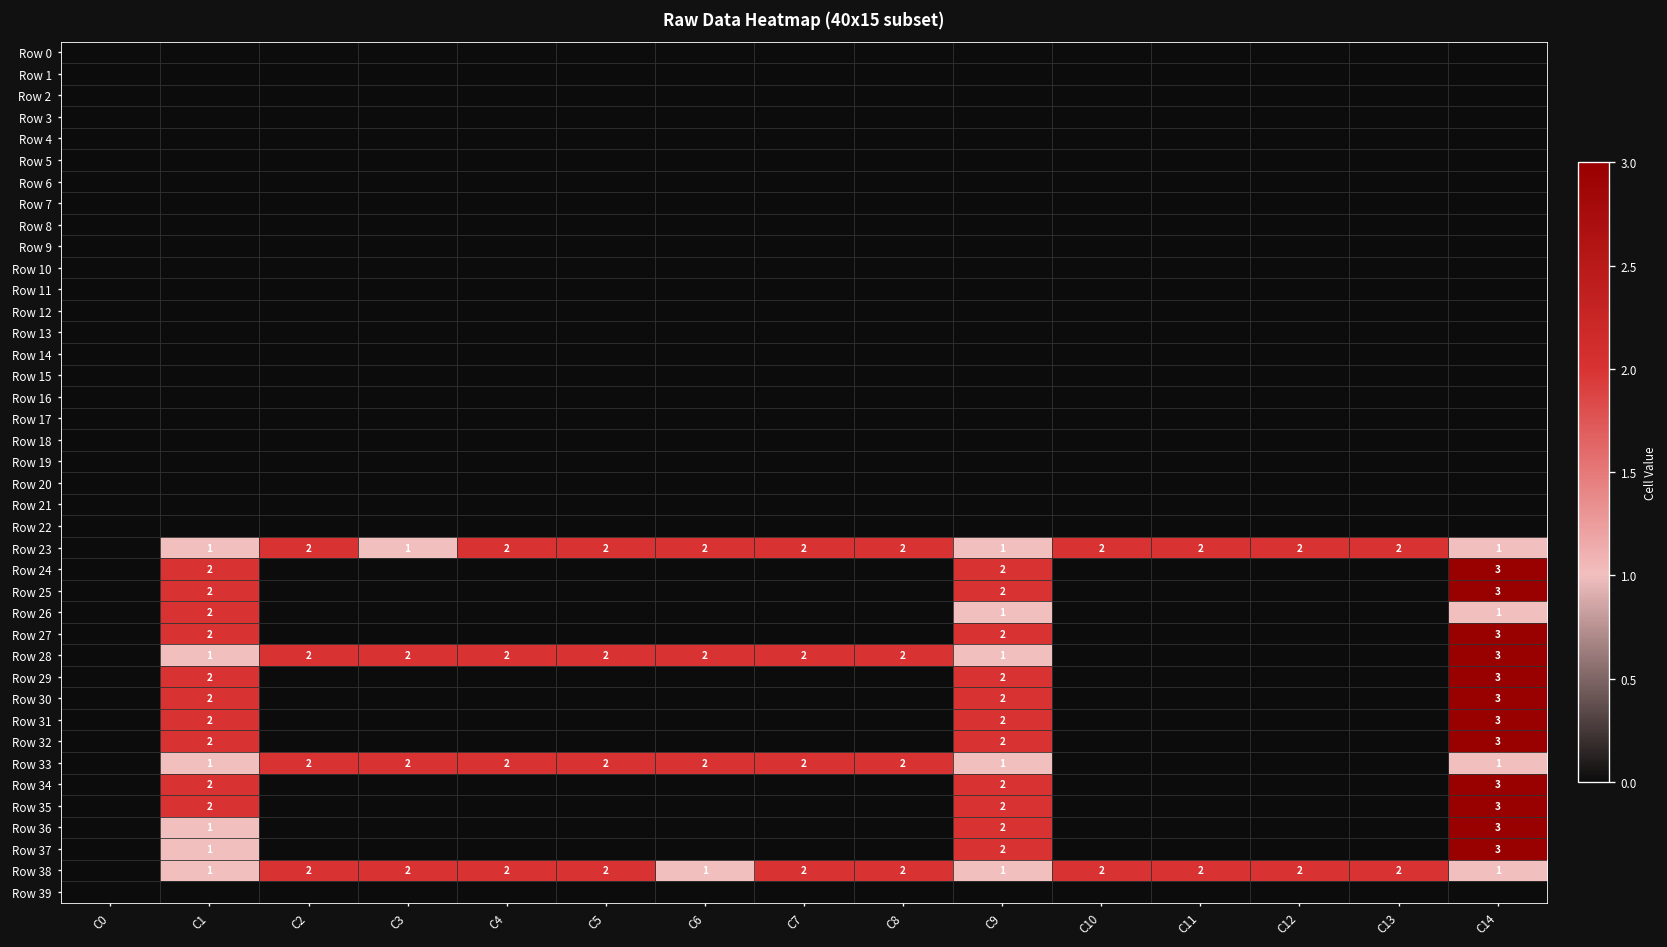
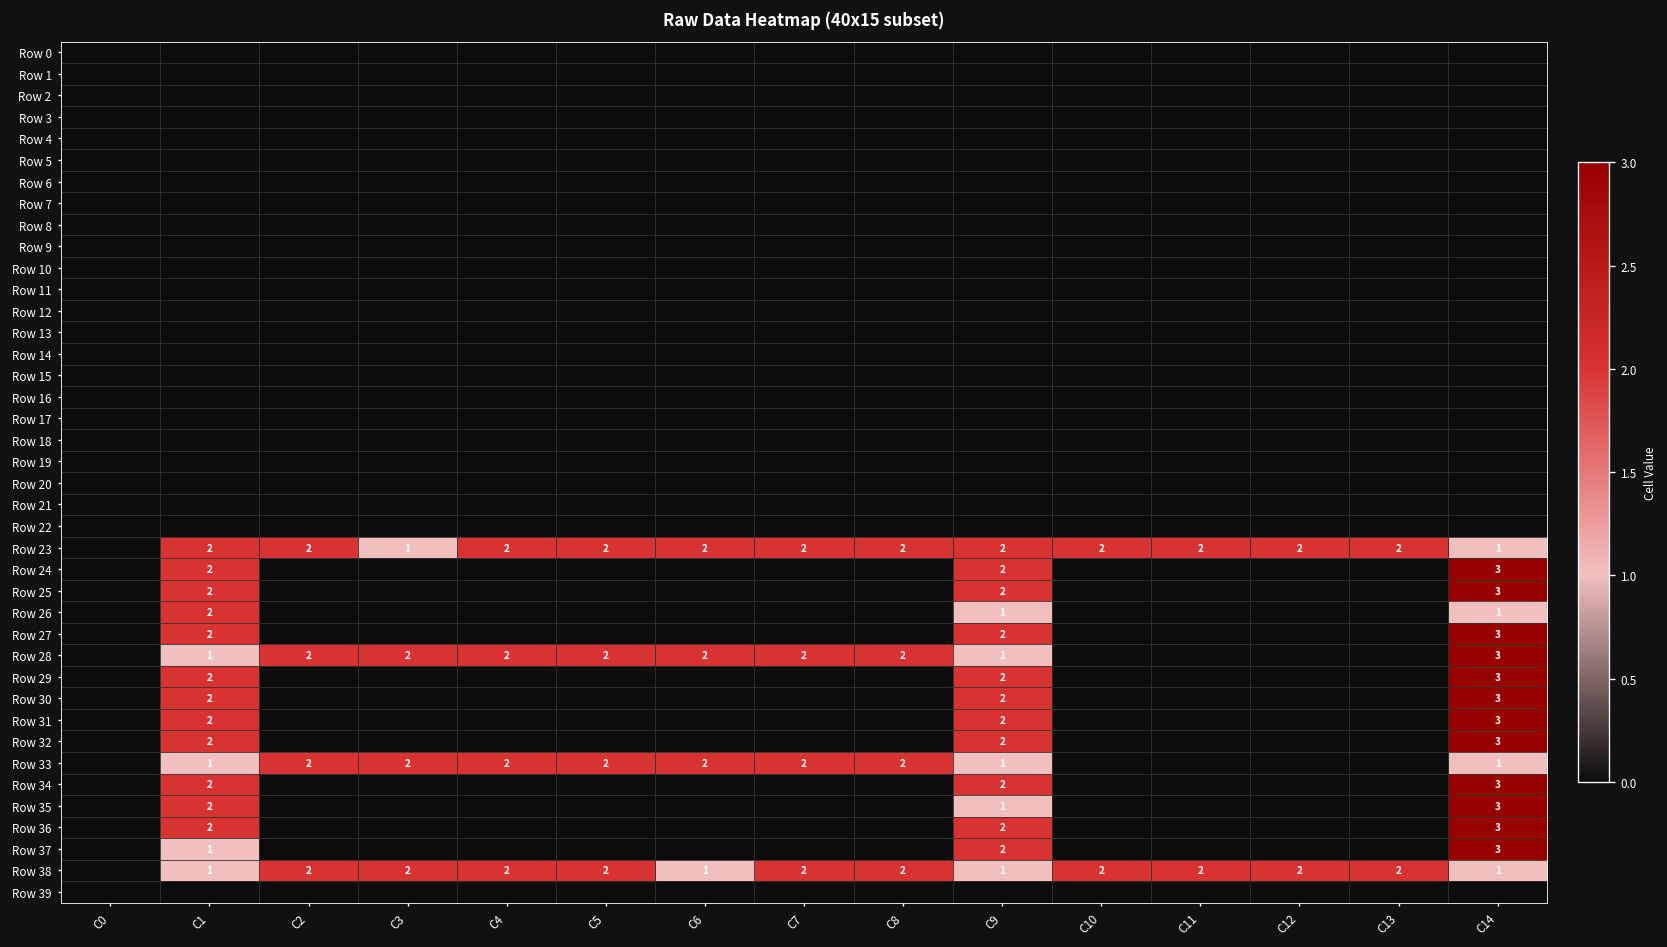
Row 23, C1: 1 -> 2
Row 23, C9: 1 -> 2
Row 35, C9: 2 -> 1
Row 36, C1: 1 -> 2
